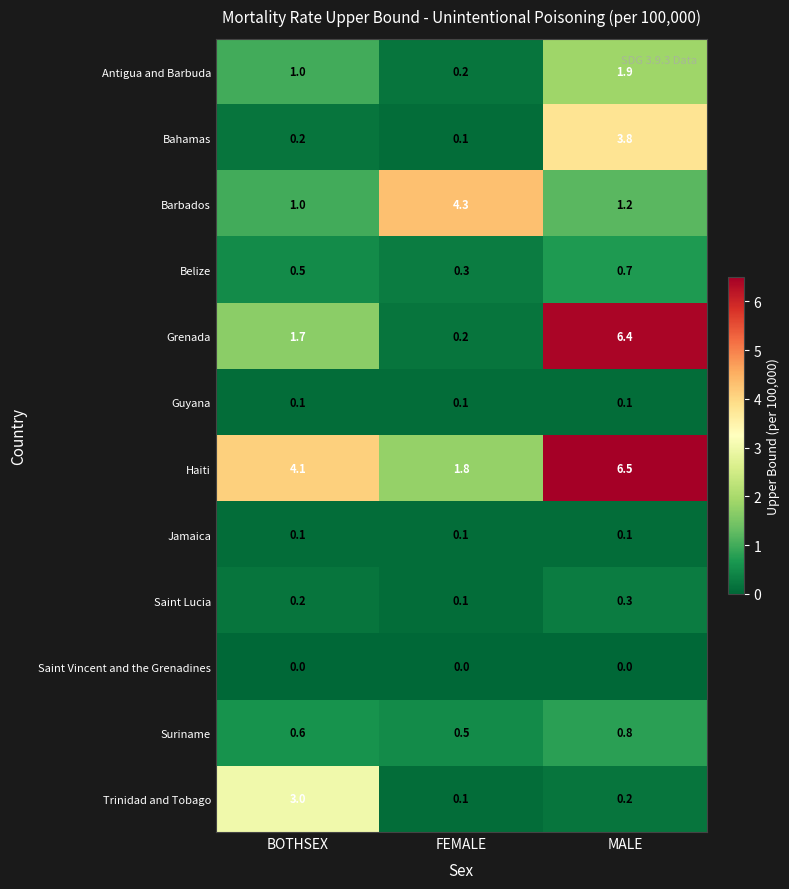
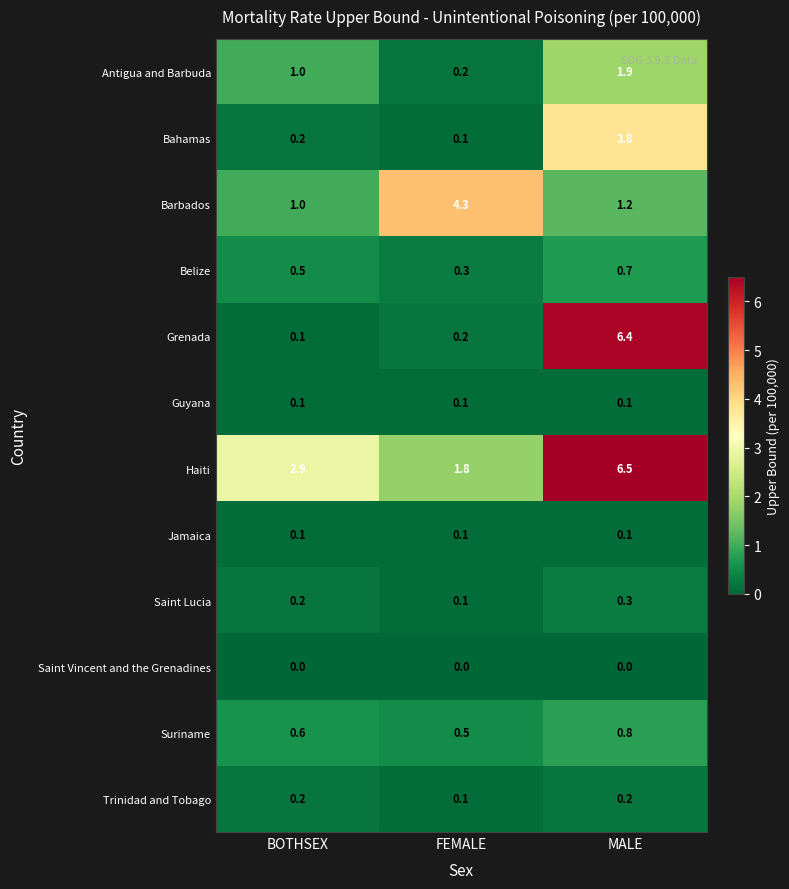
Grenada, BOTHSEX: 1.7 -> 0.1
Haiti, BOTHSEX: 4.1 -> 2.9
Trinidad and Tobago, BOTHSEX: 3.0 -> 0.2
